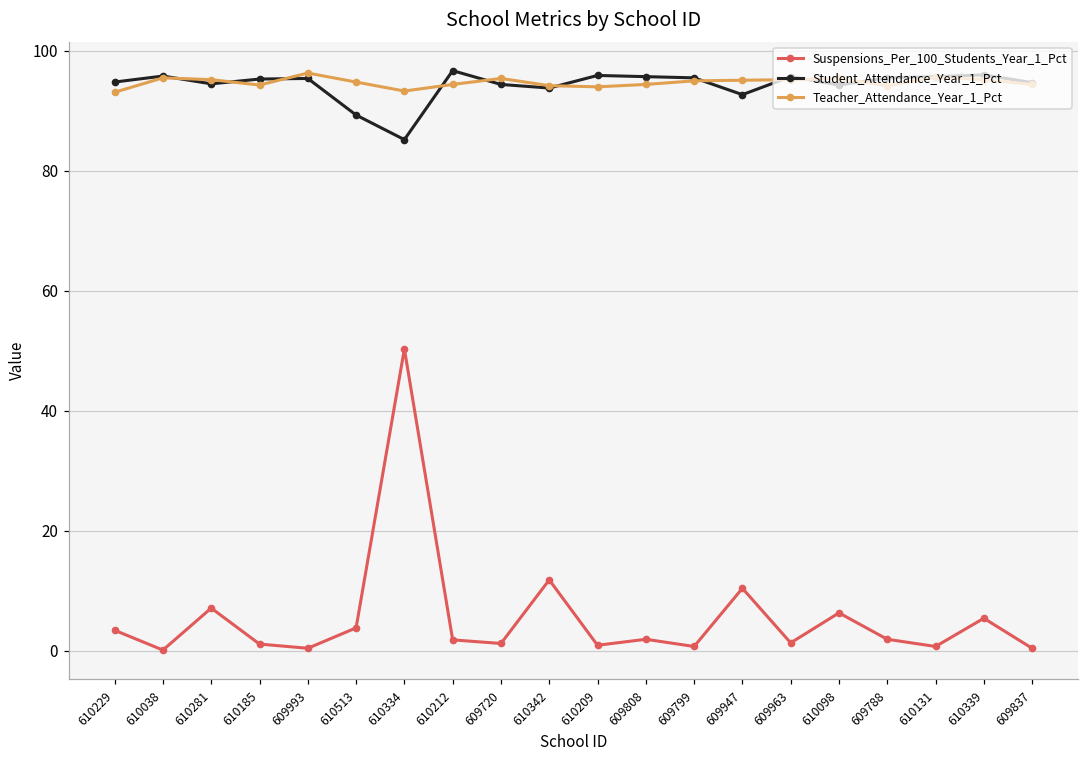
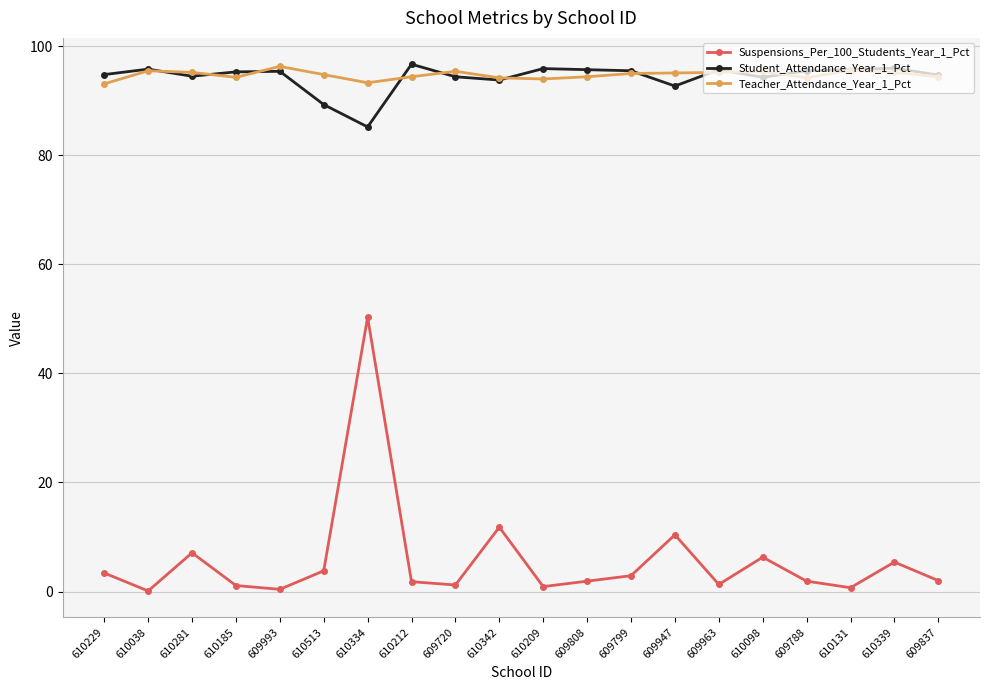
Suspensions_Per_100_Students_Year_1_Pct, 609799: 1 -> 3
Suspensions_Per_100_Students_Year_1_Pct, 609837: 0 -> 2
